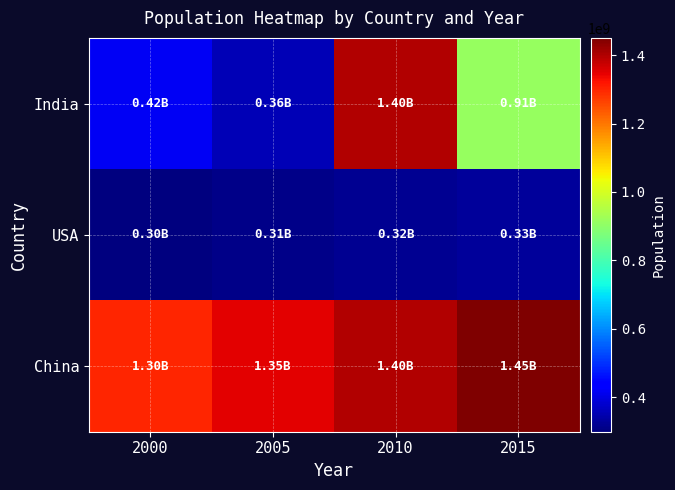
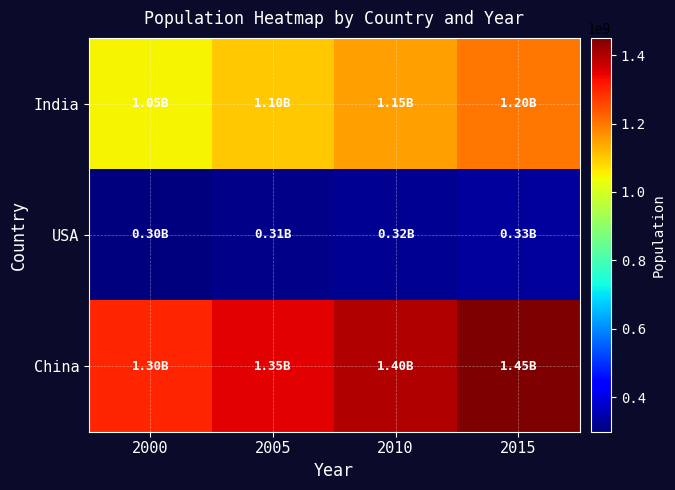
India, 2000: 0.42B -> 1.05B
India, 2005: 0.36B -> 1.10B
India, 2010: 1.40B -> 1.15B
India, 2015: 0.91B -> 1.20B
